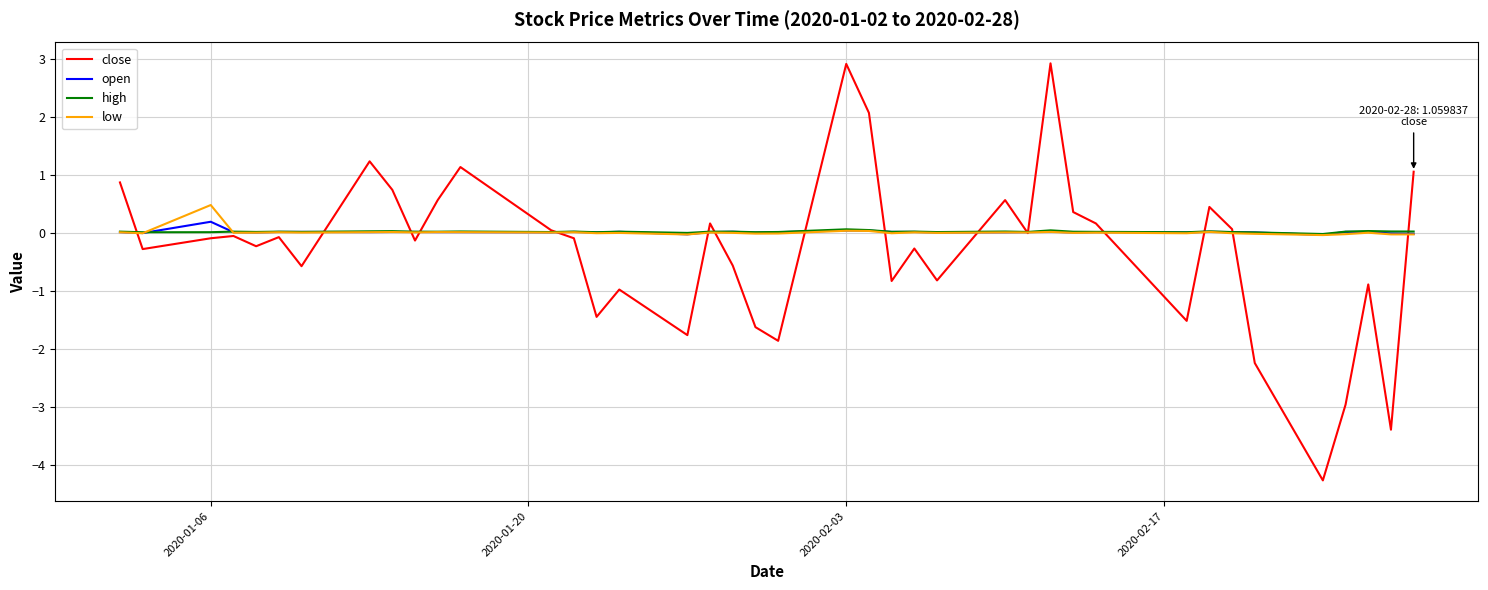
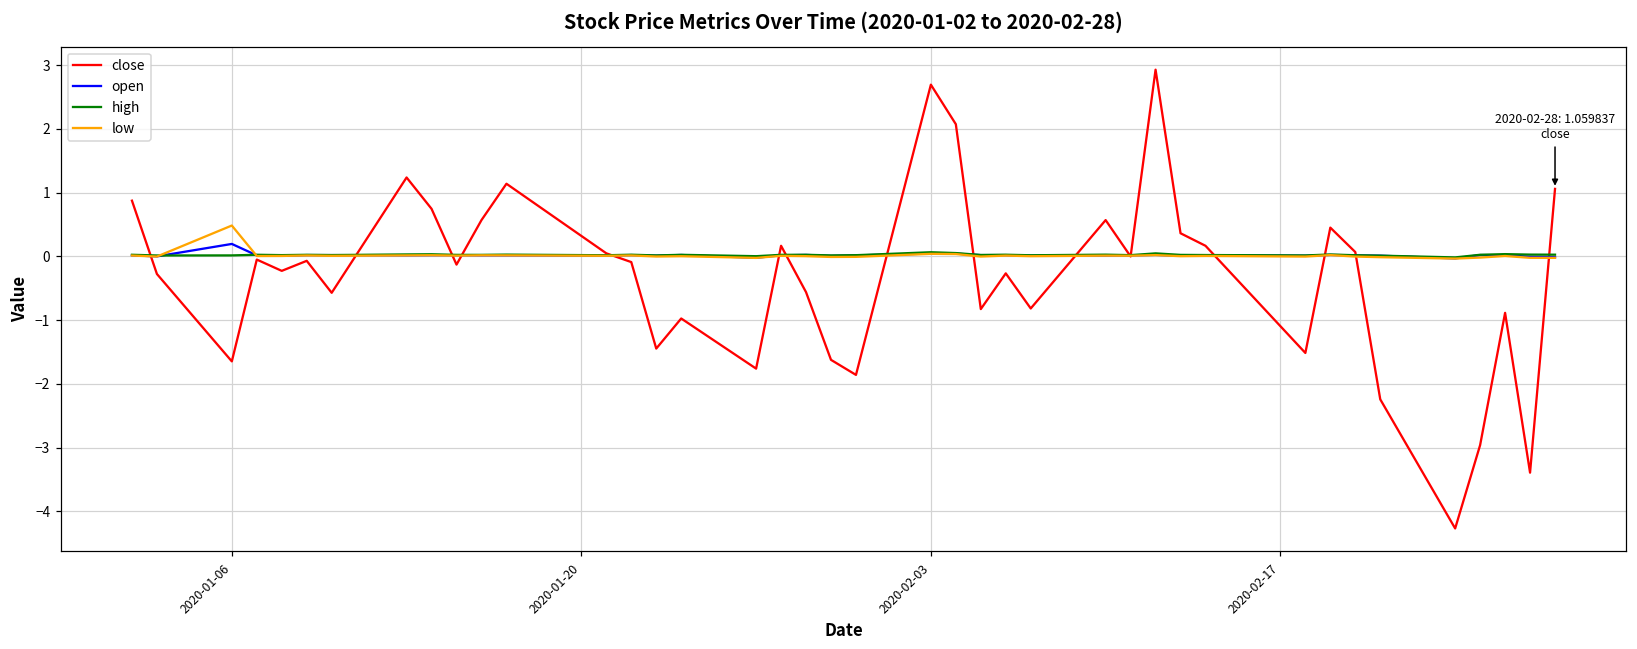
close, 2020-01-06: -0.1 -> -1.6
close, 2020-02-03: 2.9 -> 2.7
